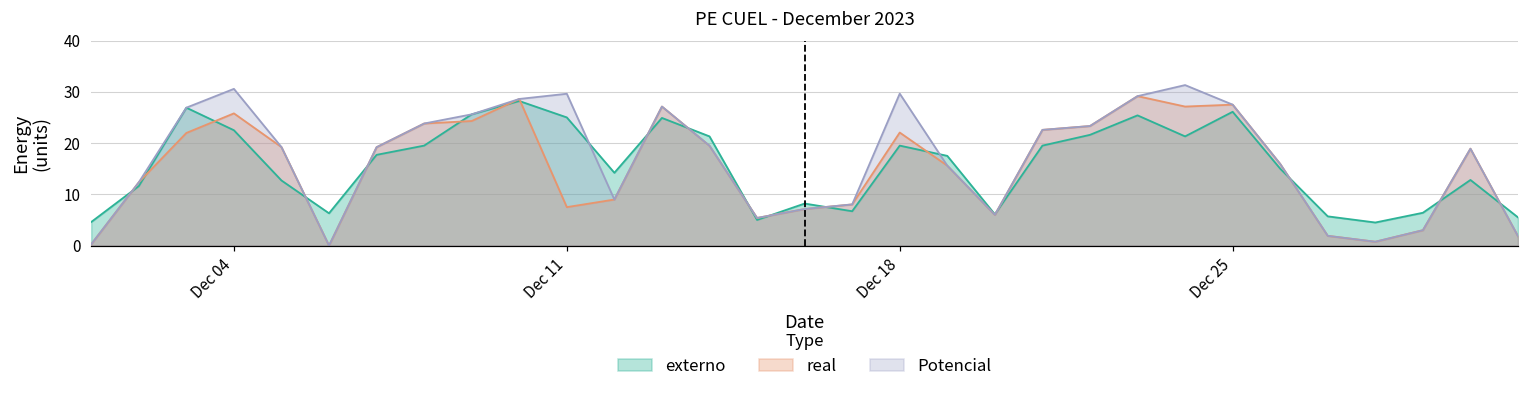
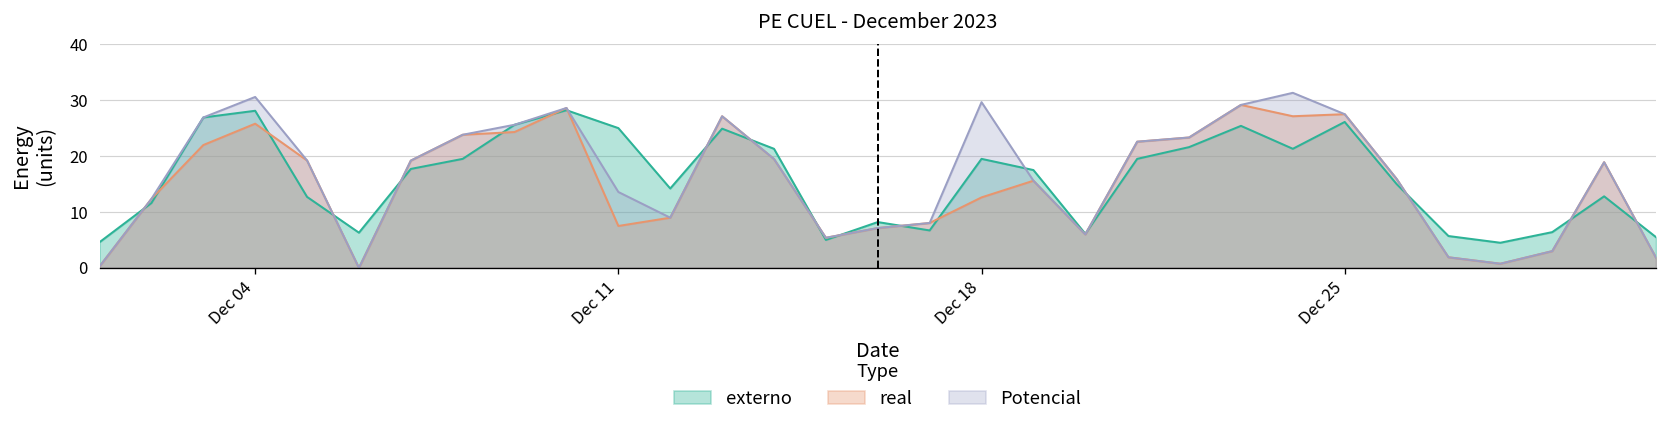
externo, Dec 04: 23 -> 28
Potencial, Dec 11: 30 -> 14
real, Dec 18: 22 -> 13
